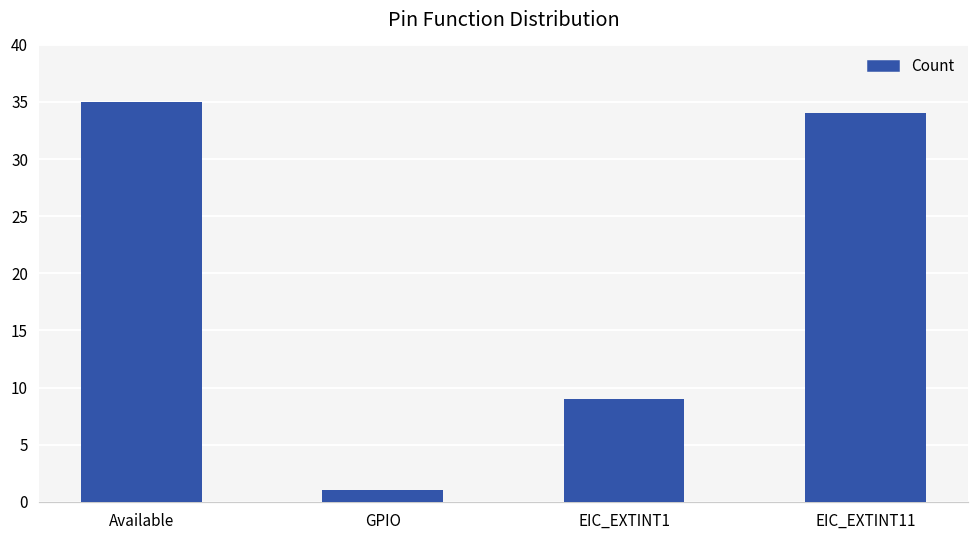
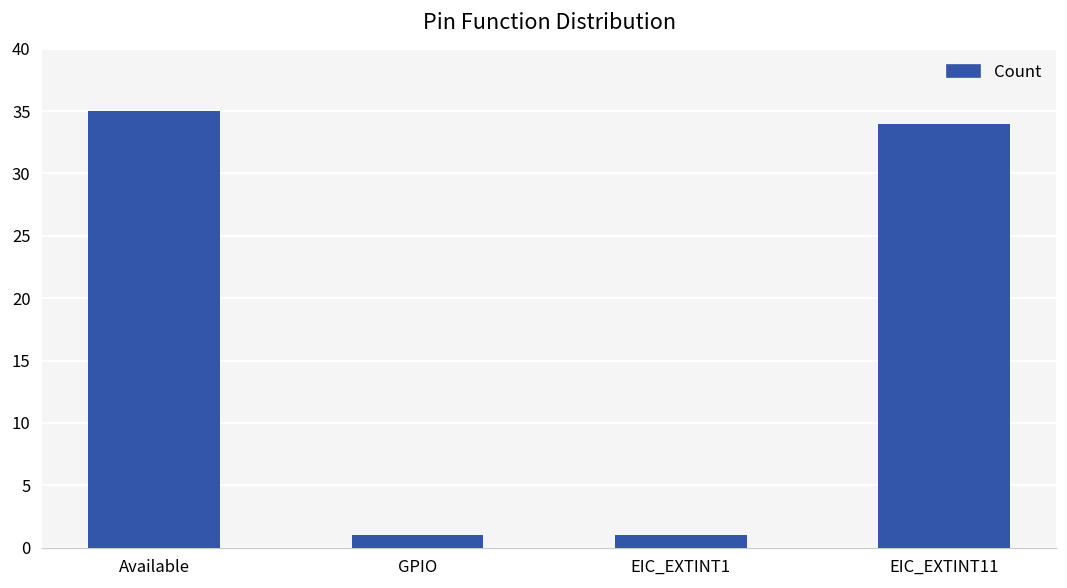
EIC_EXTINT1: 9 -> 1
